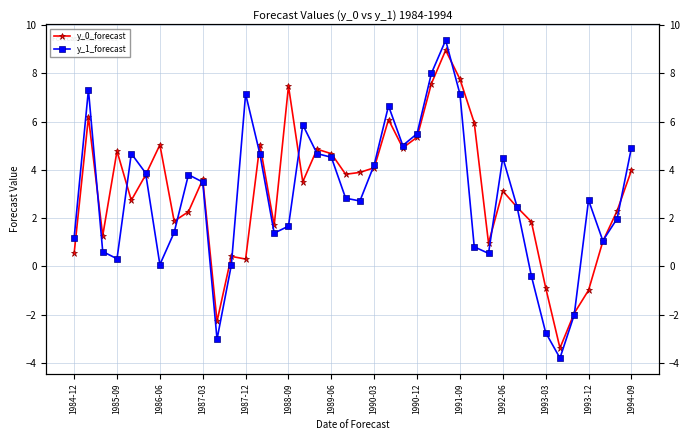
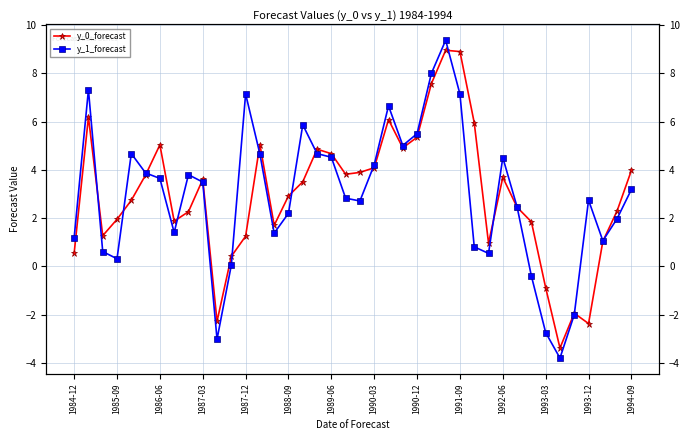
y_0_forecast, 1985-09: 4.8 -> 2.0
y_1_forecast, 1986-06: 0.1 -> 3.6
y_0_forecast, 1987-12: 0.3 -> 1.3
y_0_forecast, 1988-09: 7.5 -> 2.9
y_1_forecast, 1988-09: 1.7 -> 2.2
y_0_forecast, 1991-09: 7.8 -> 8.9
y_0_forecast, 1992-06: 3.1 -> 3.7
y_0_forecast, 1993-12: -1.0 -> -2.4
y_1_forecast, 1994-09: 4.9 -> 3.2
